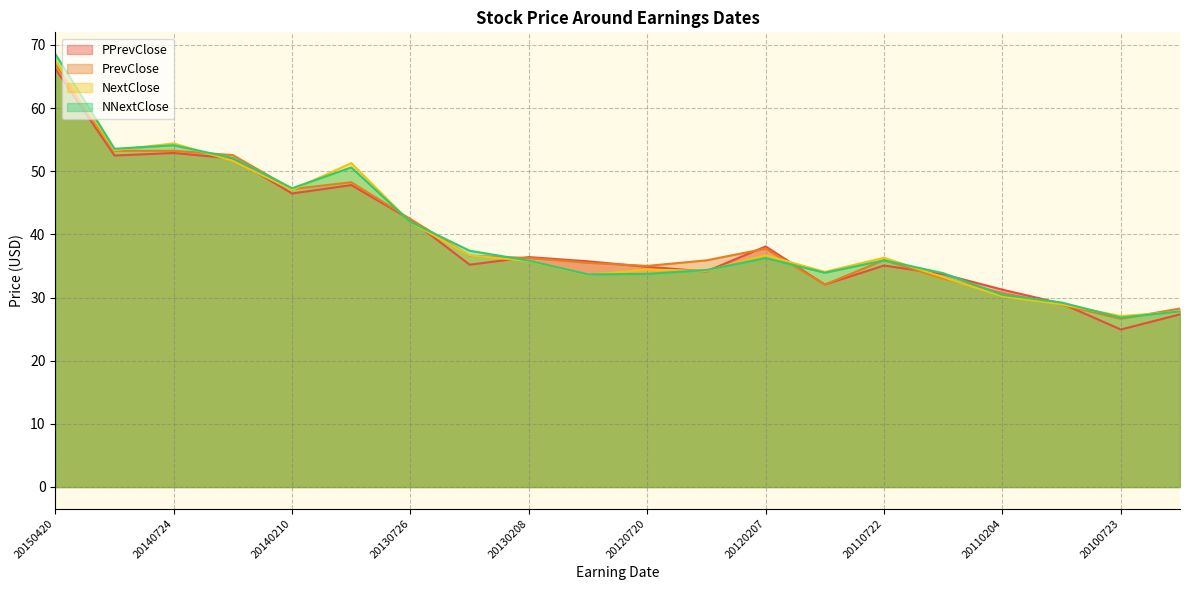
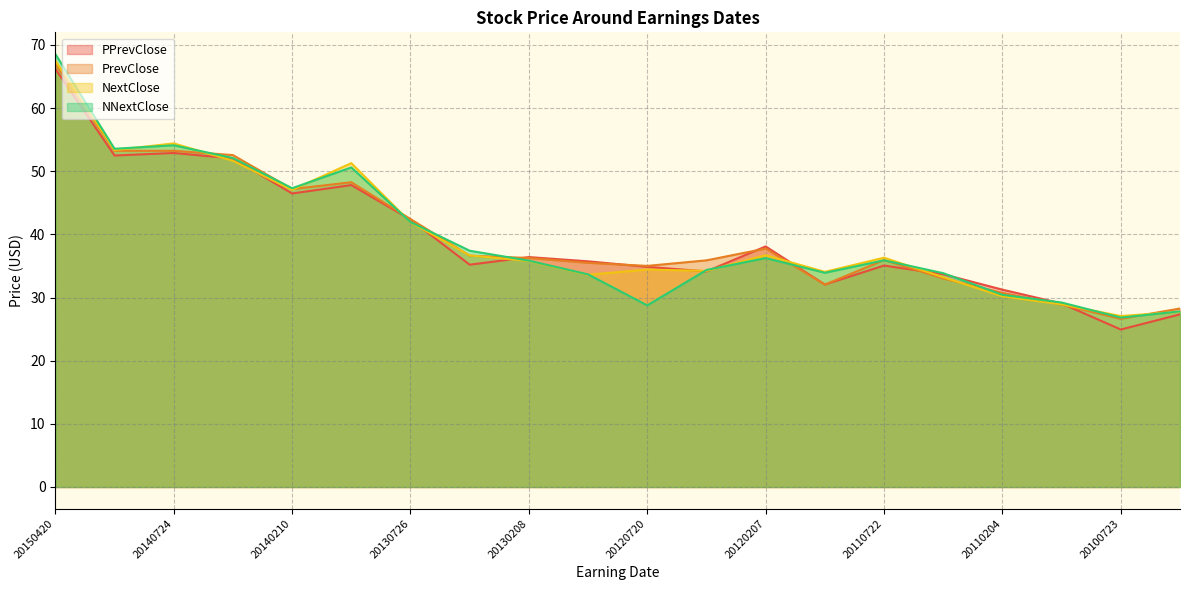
NNextClose, 20120720: 34 -> 29
